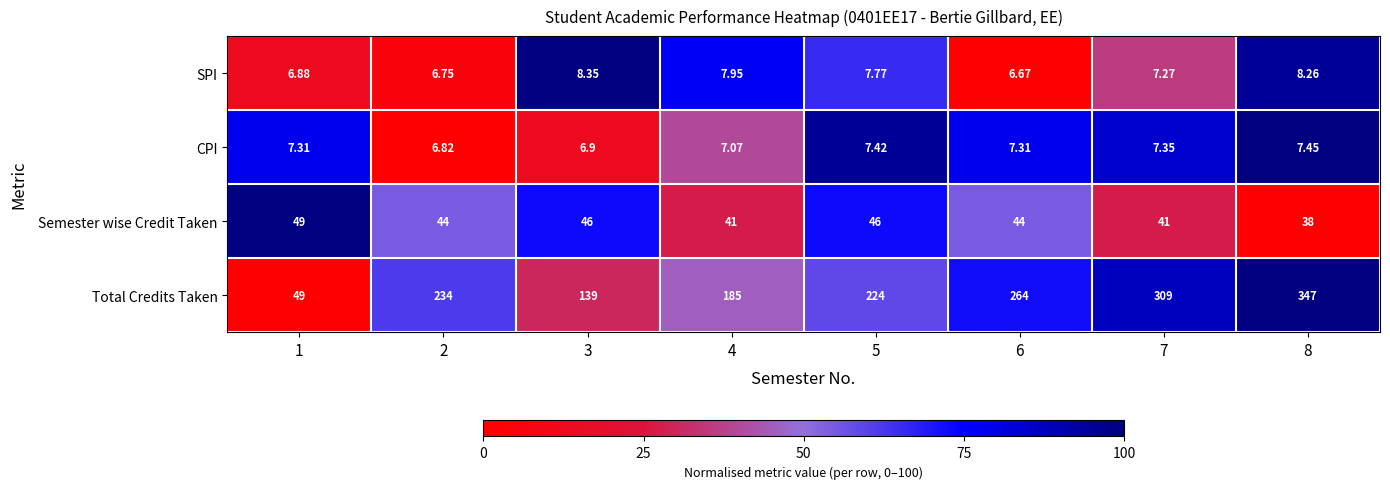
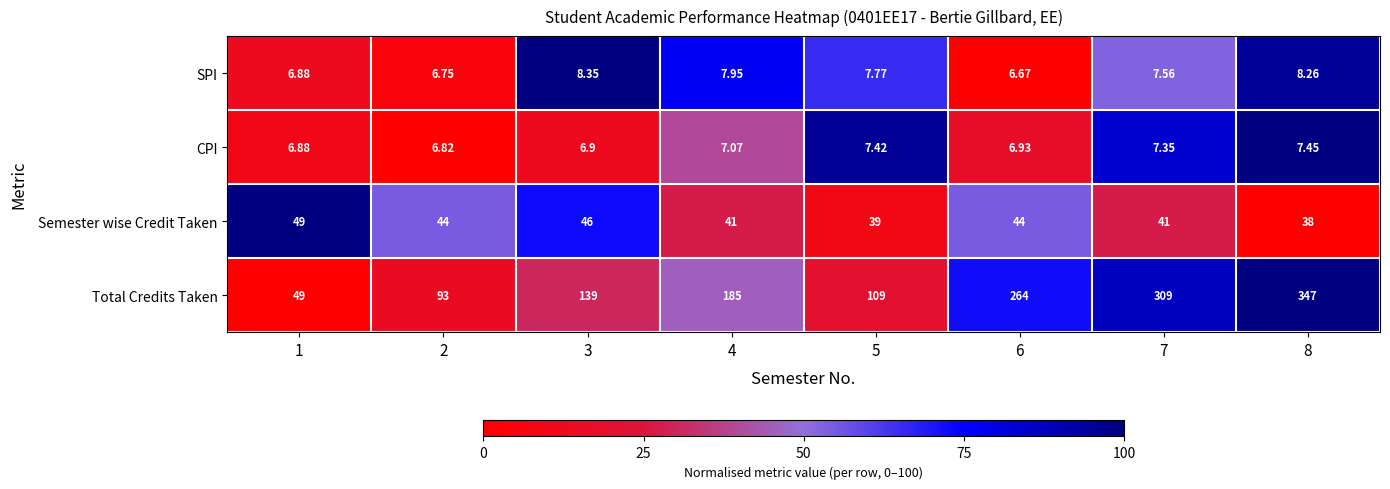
SPI, 7: 7.27 -> 7.56
CPI, 1: 7.31 -> 6.88
CPI, 6: 7.31 -> 6.93
Semester wise Credit Taken, 5: 46 -> 39
Total Credits Taken, 2: 234 -> 93
Total Credits Taken, 5: 224 -> 109
